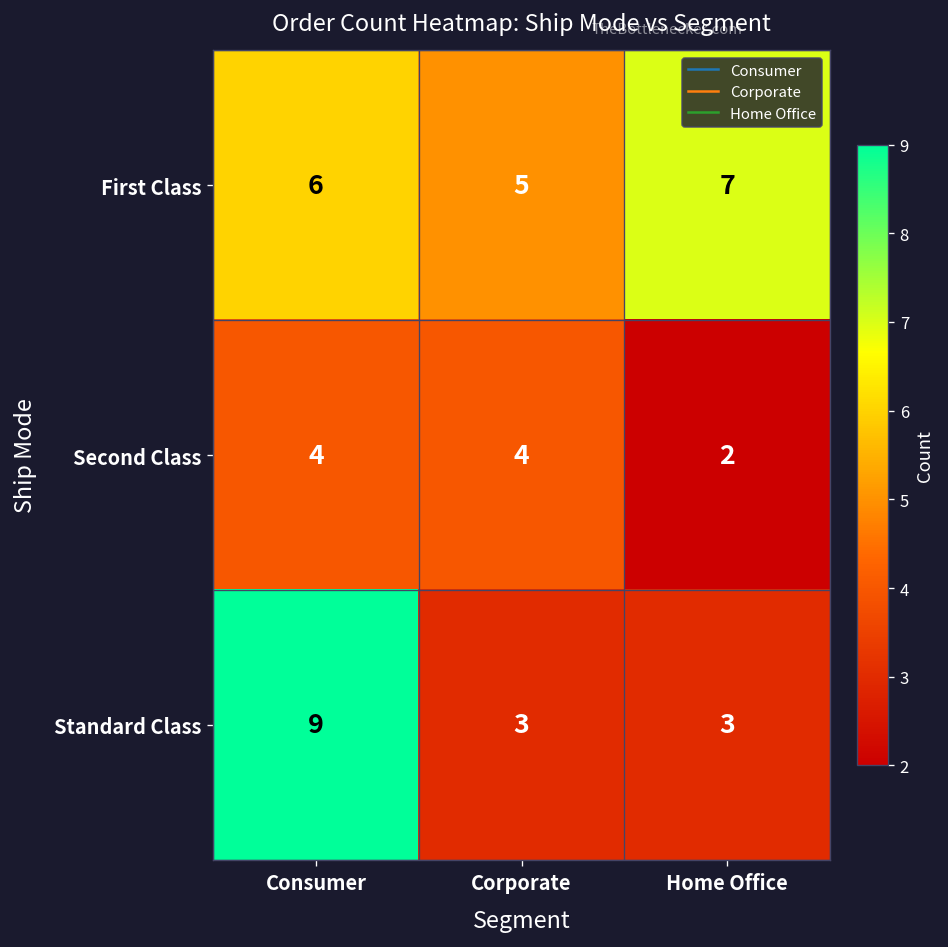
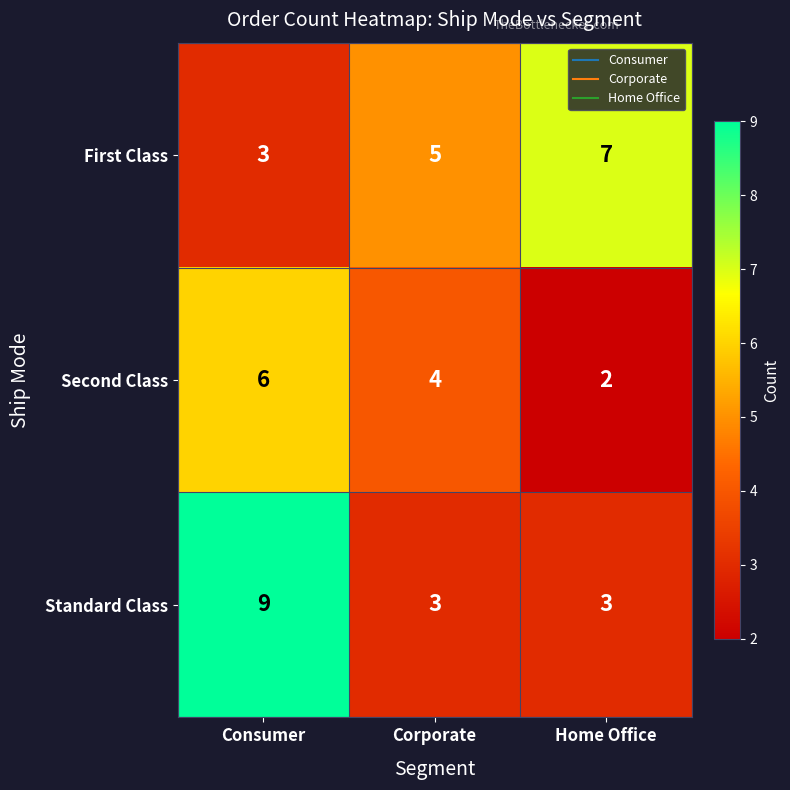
First Class, Consumer: 6 -> 3
Second Class, Consumer: 4 -> 6
